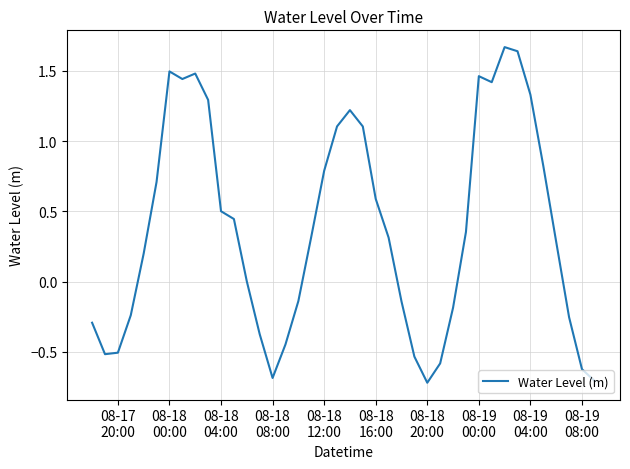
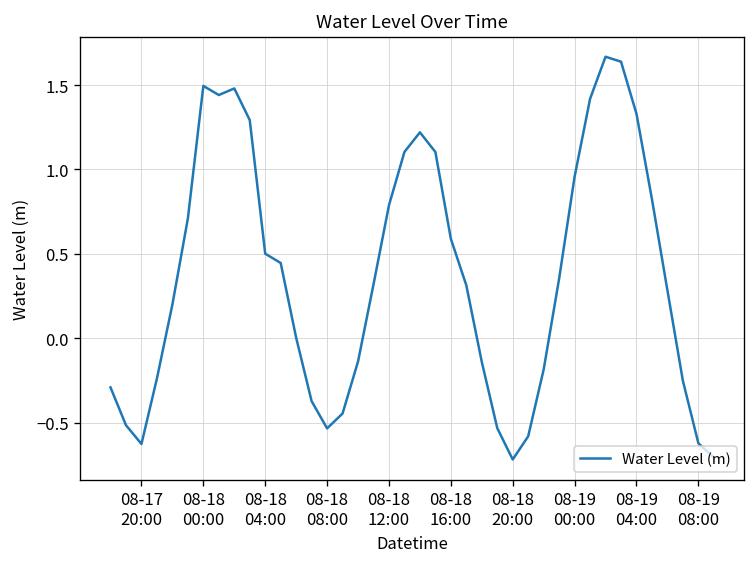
08-17 20:00: -0.50 -> -0.63
08-18 08:00: -0.68 -> -0.53
08-19 00:00: 1.46 -> 0.96
